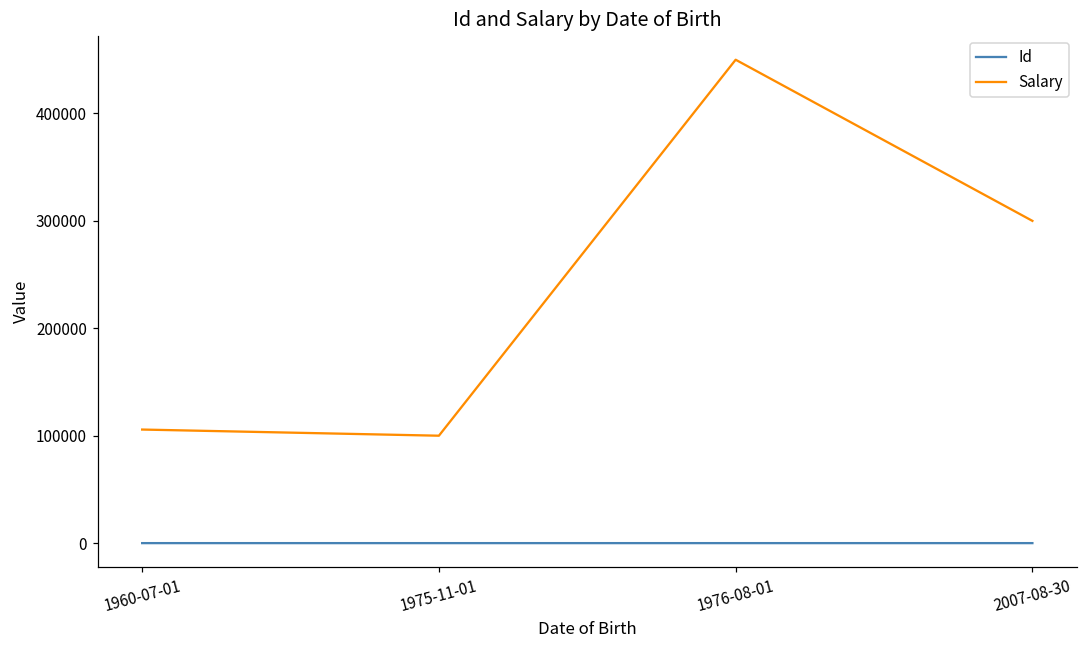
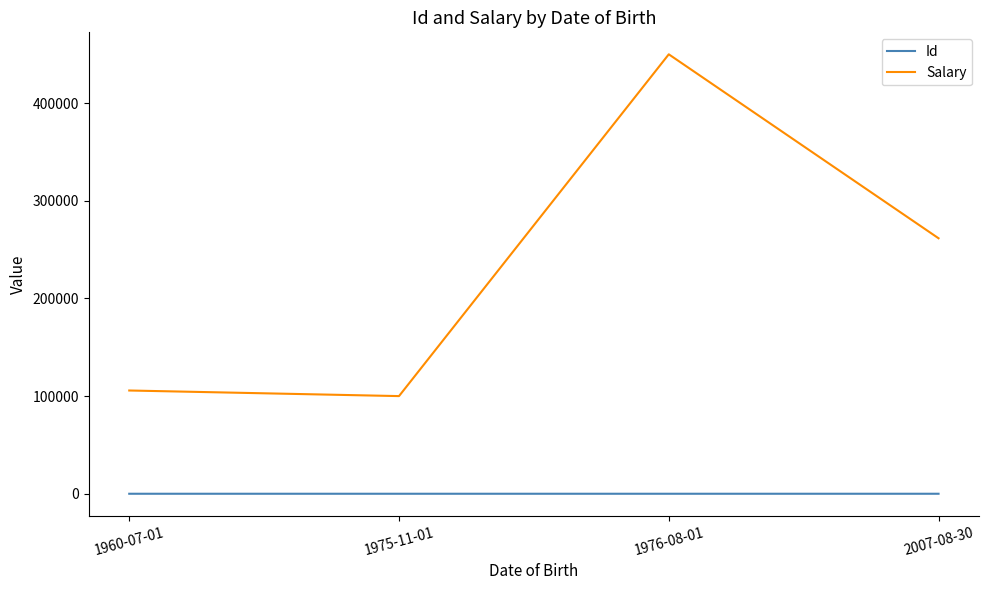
Salary, 2007-08-30: 300000 -> 260000
